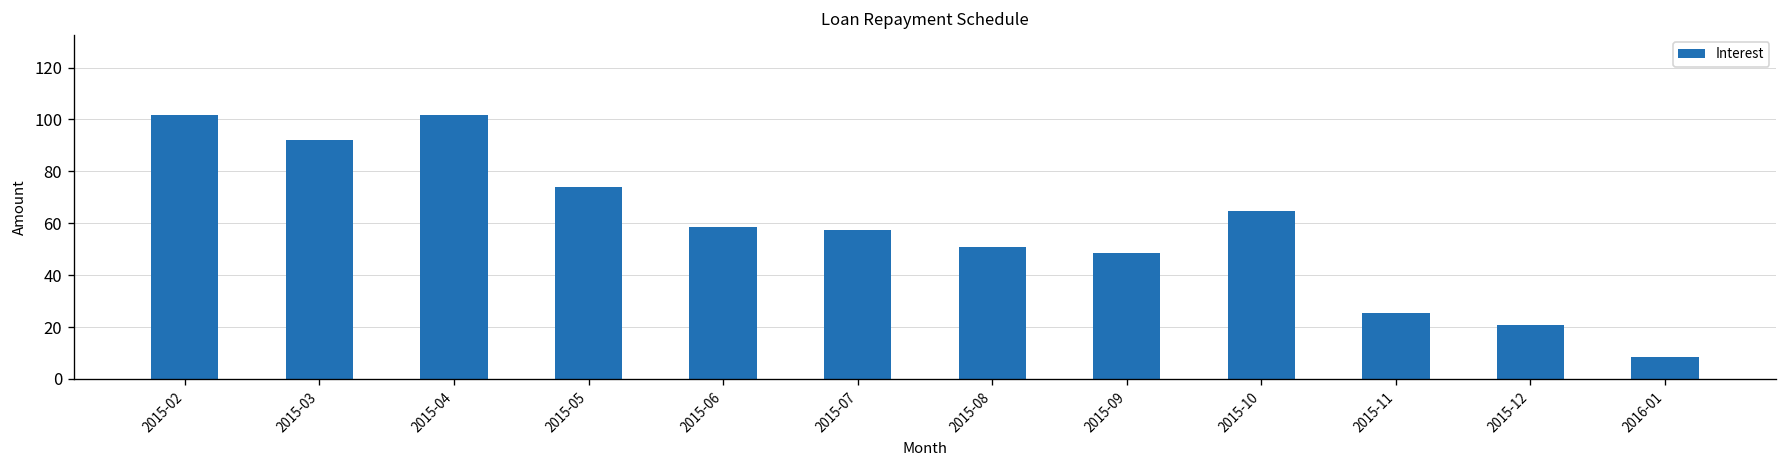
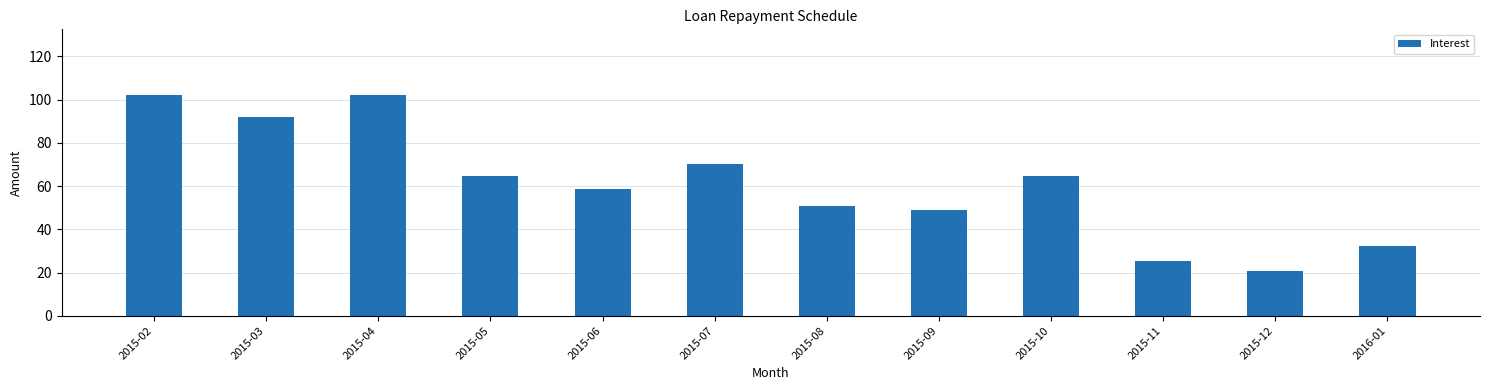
2015-05: 74 -> 65
2015-07: 58 -> 70
2016-01: 8 -> 32
